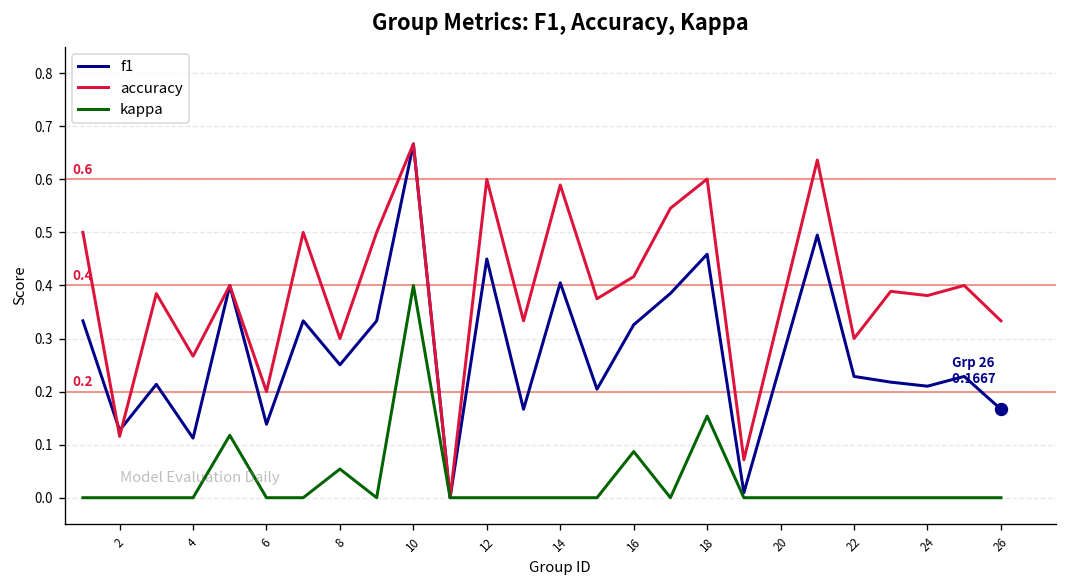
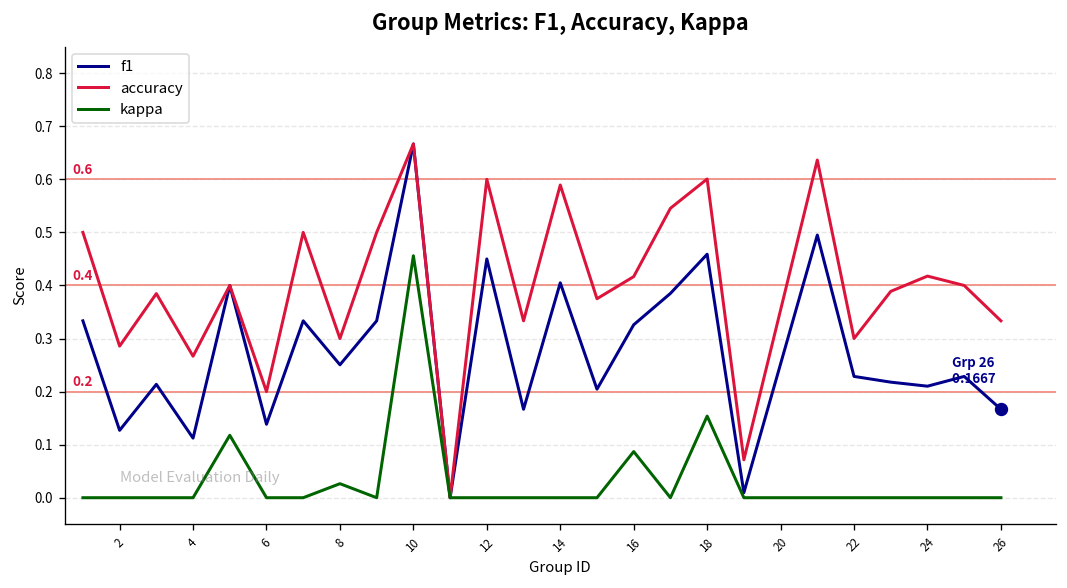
accuracy, 2: 0.12 -> 0.29
kappa, 8: 0.05 -> 0.03
kappa, 10: 0.40 -> 0.46
accuracy, 24: 0.38 -> 0.42
